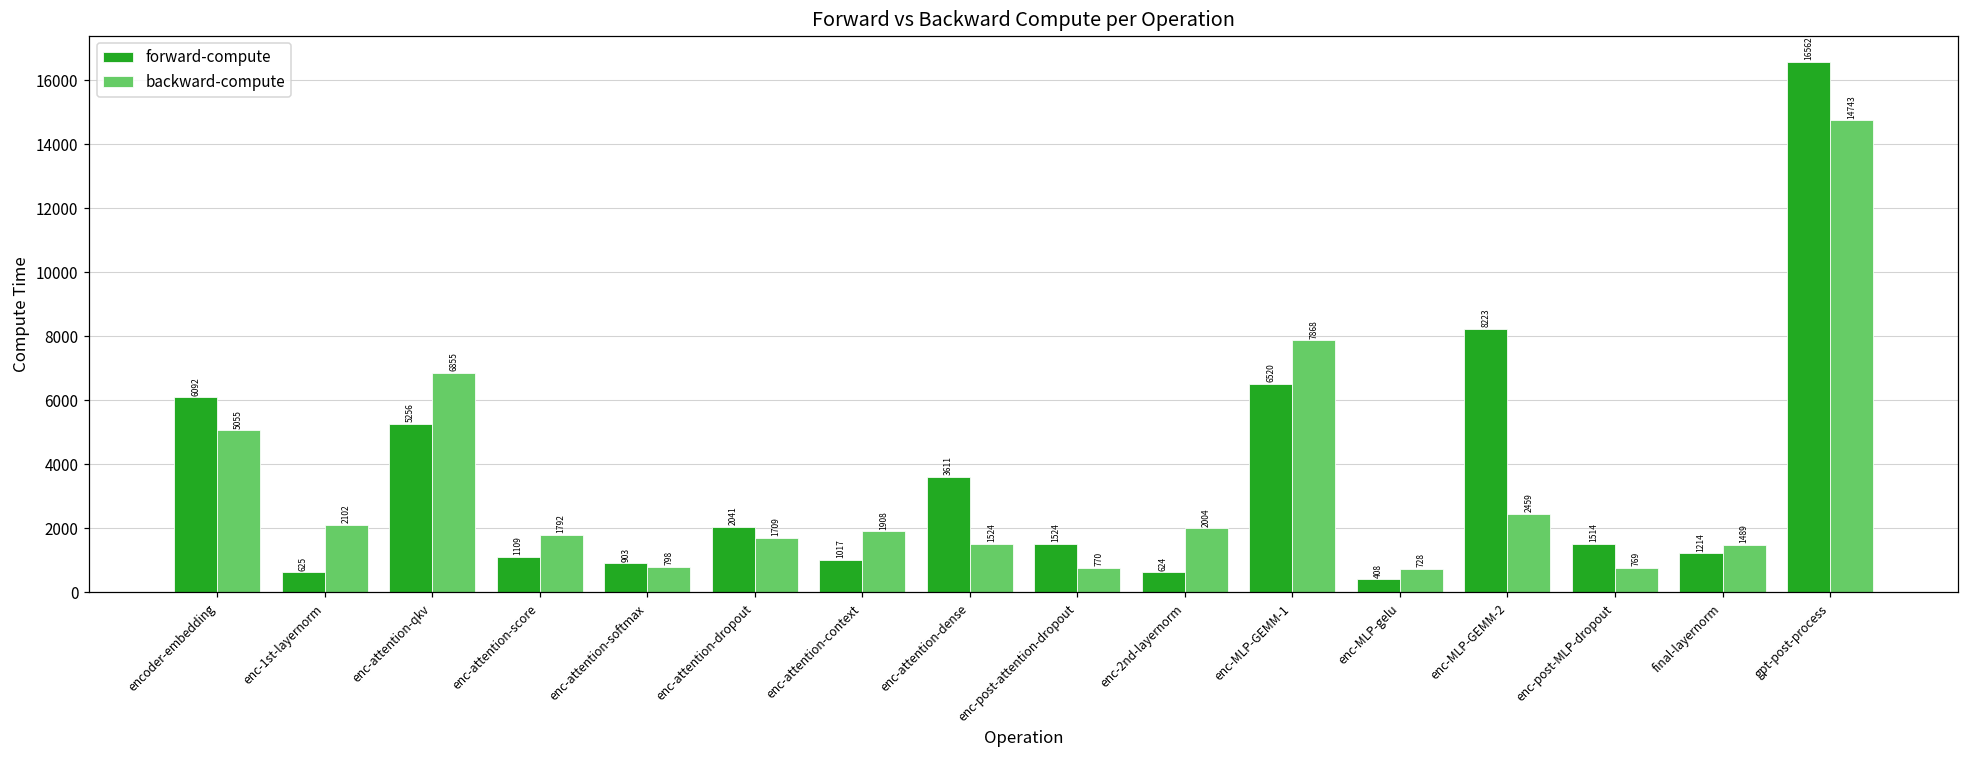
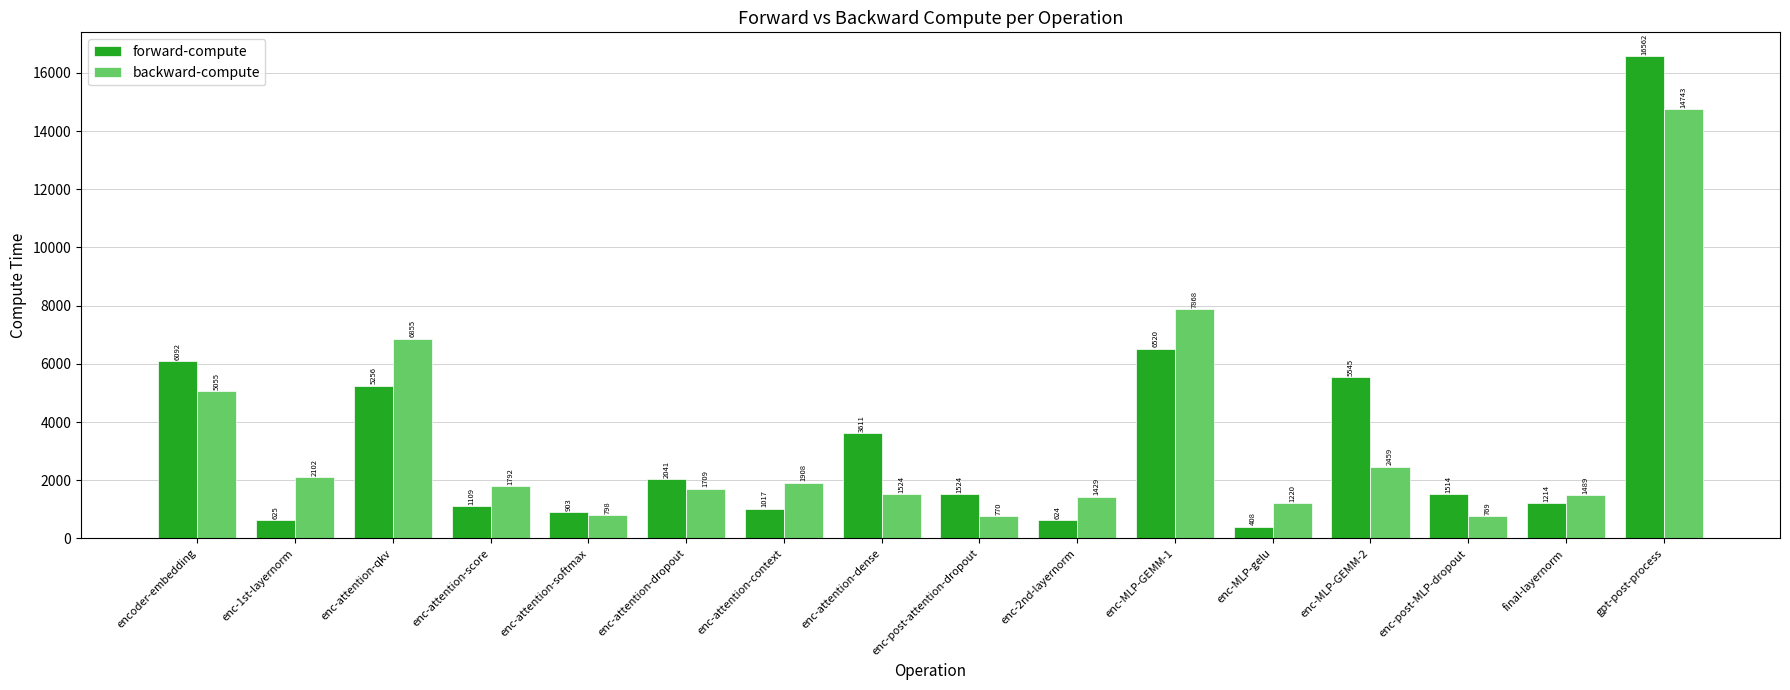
backward-compute, enc-2nd-layernorm: 2004 -> 1429
backward-compute, enc-MLP-gelu: 728 -> 1220
forward-compute, enc-MLP-GEMM-2: 8223 -> 5545
